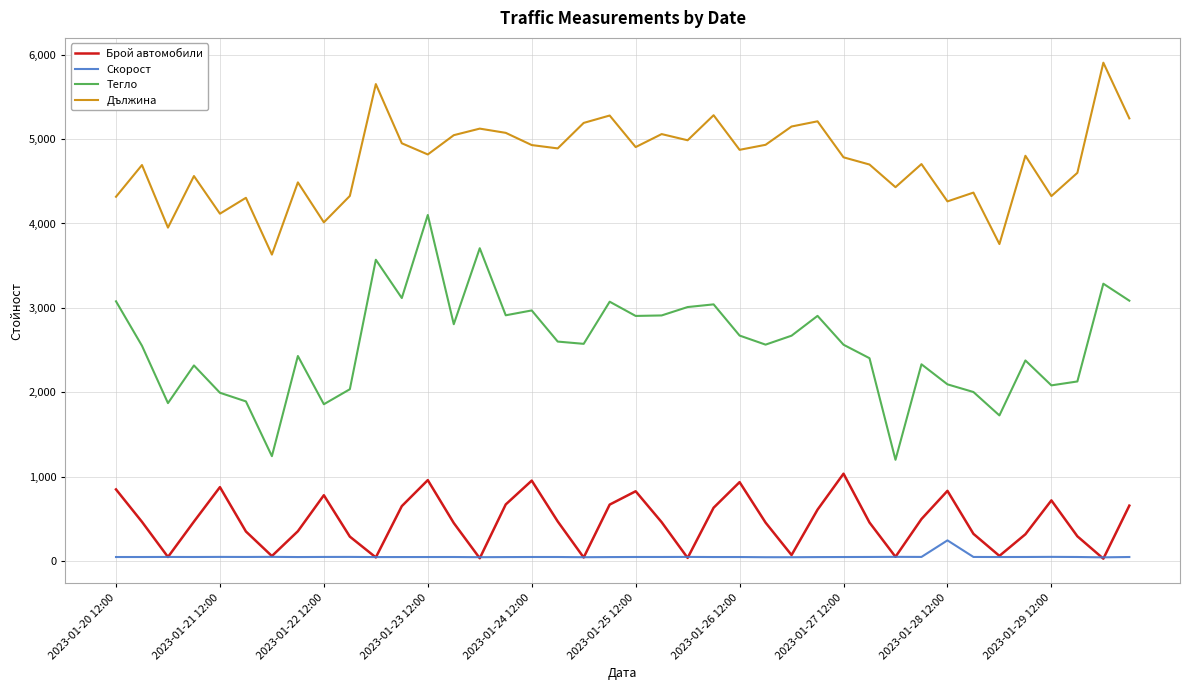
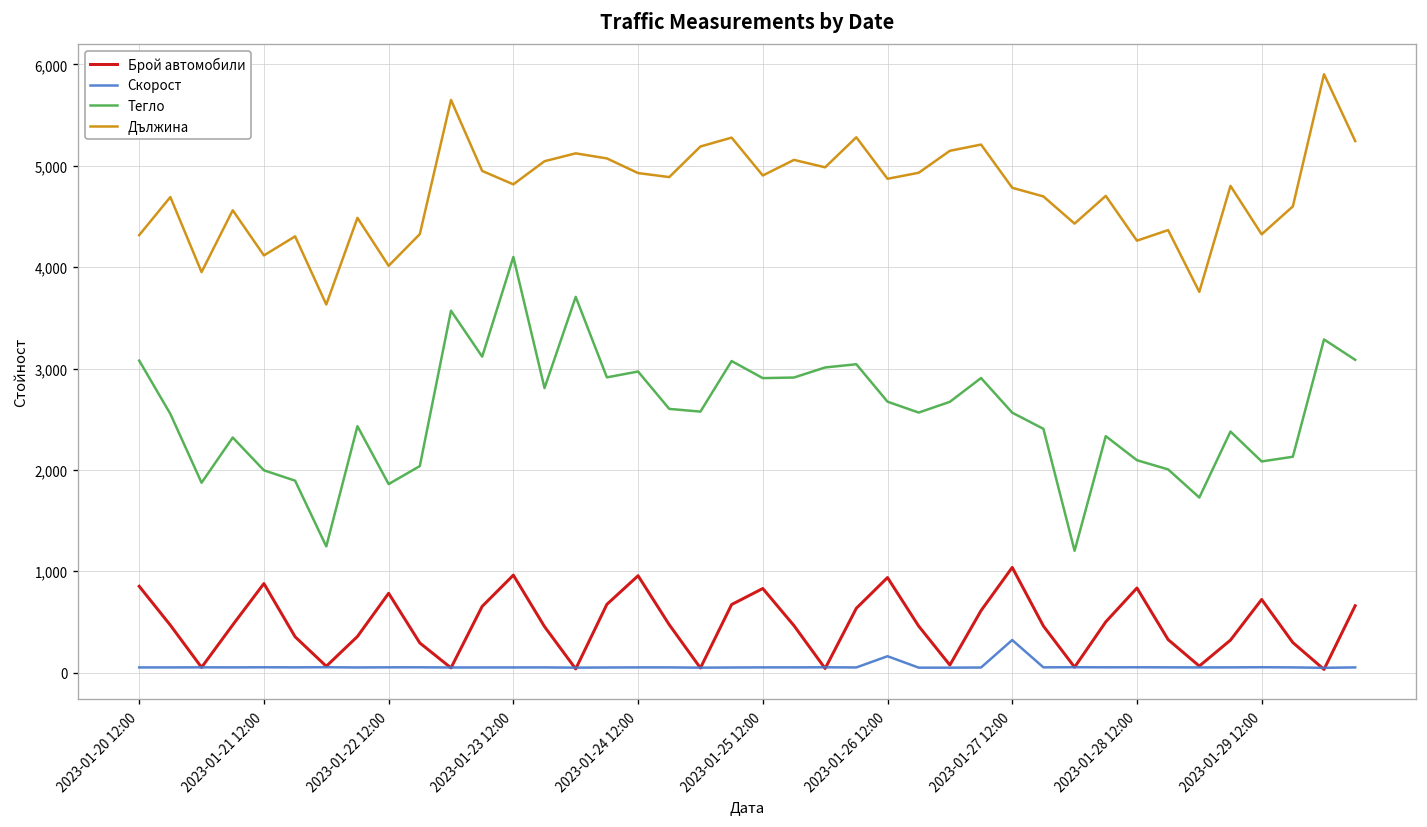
Скорост, 2023-01-26 12:00: 100 -> 200
Скорост, 2023-01-27 12:00: 100 -> 300
Скорост, 2023-01-28 12:00: 200 -> 100
